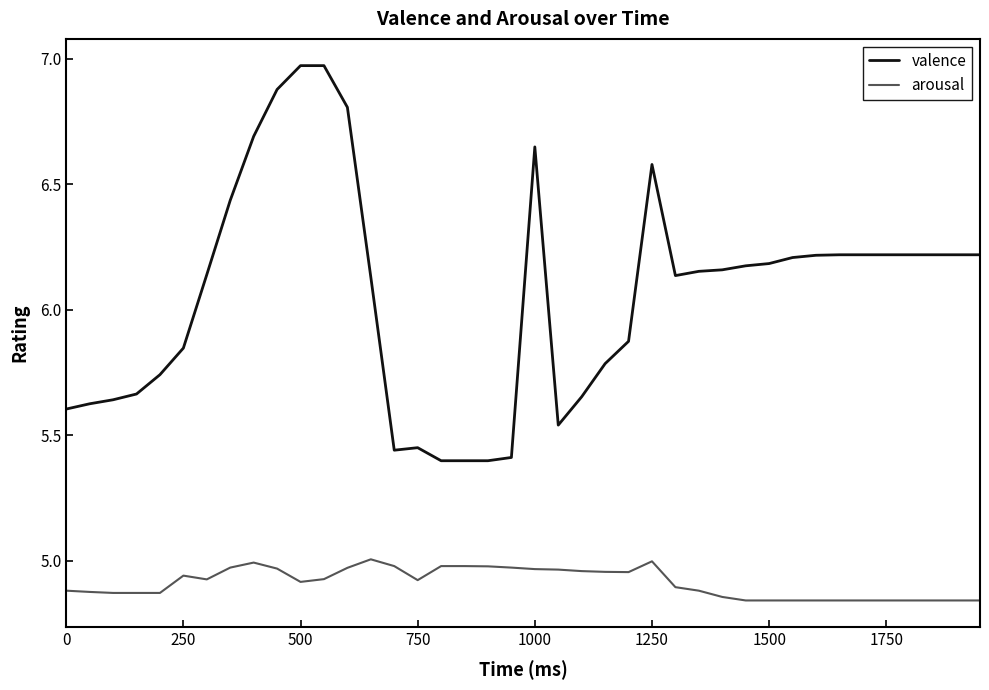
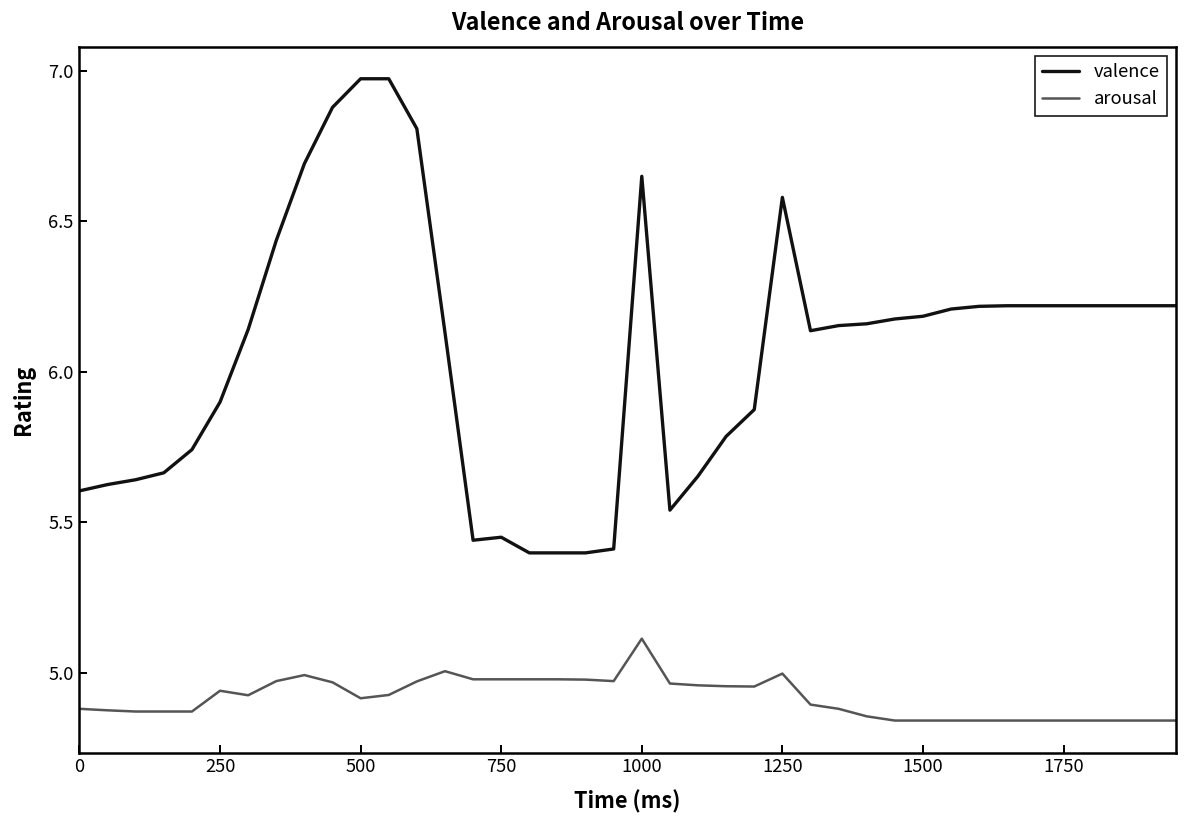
valence, 250: 5.85 -> 5.90
arousal, 750: 4.92 -> 4.98
arousal, 1000: 4.97 -> 5.11
